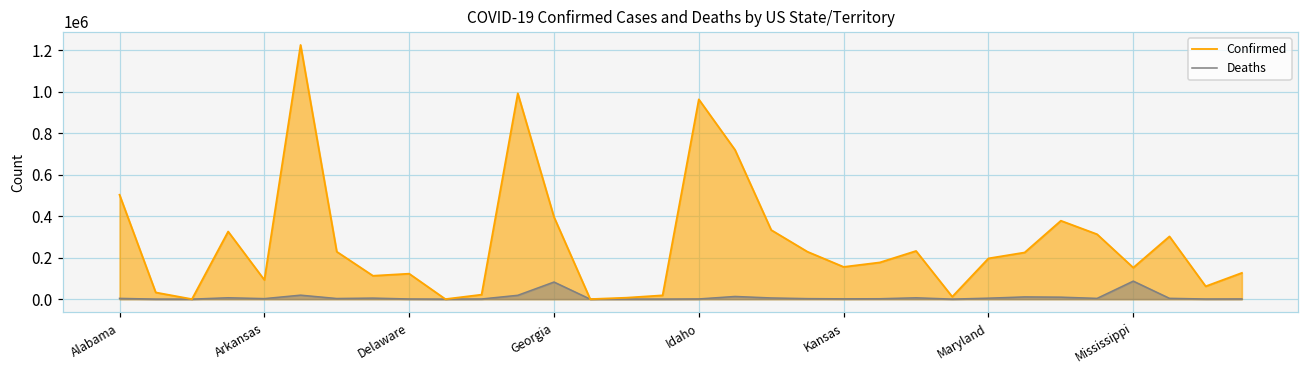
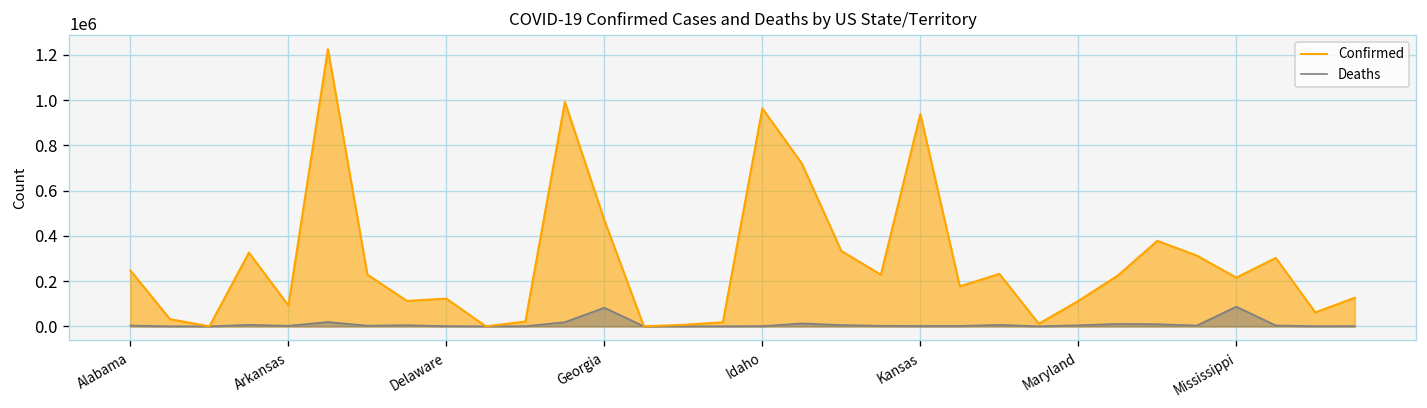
Confirmed, Alabama: 500000 -> 250000
Confirmed, Georgia: 400000 -> 470000
Confirmed, Kansas: 160000 -> 940000
Confirmed, Maryland: 200000 -> 110000
Confirmed, Mississippi: 150000 -> 220000
